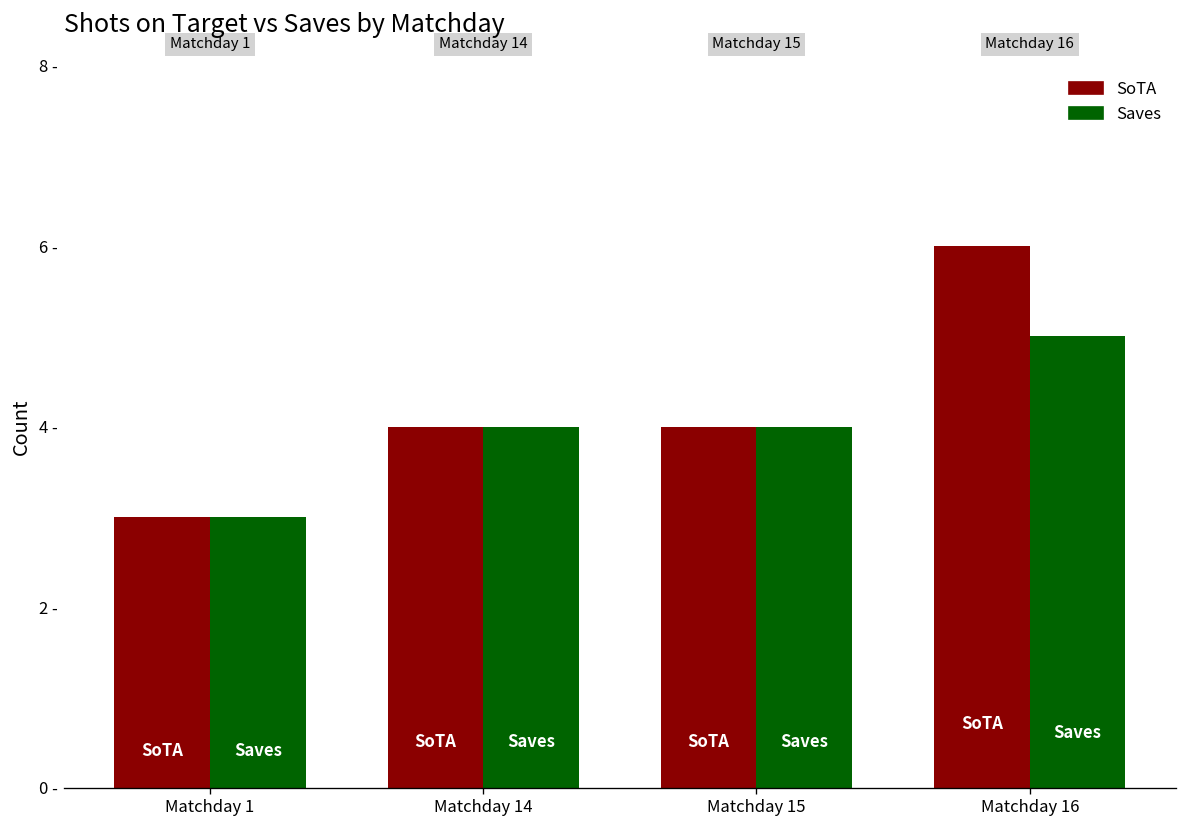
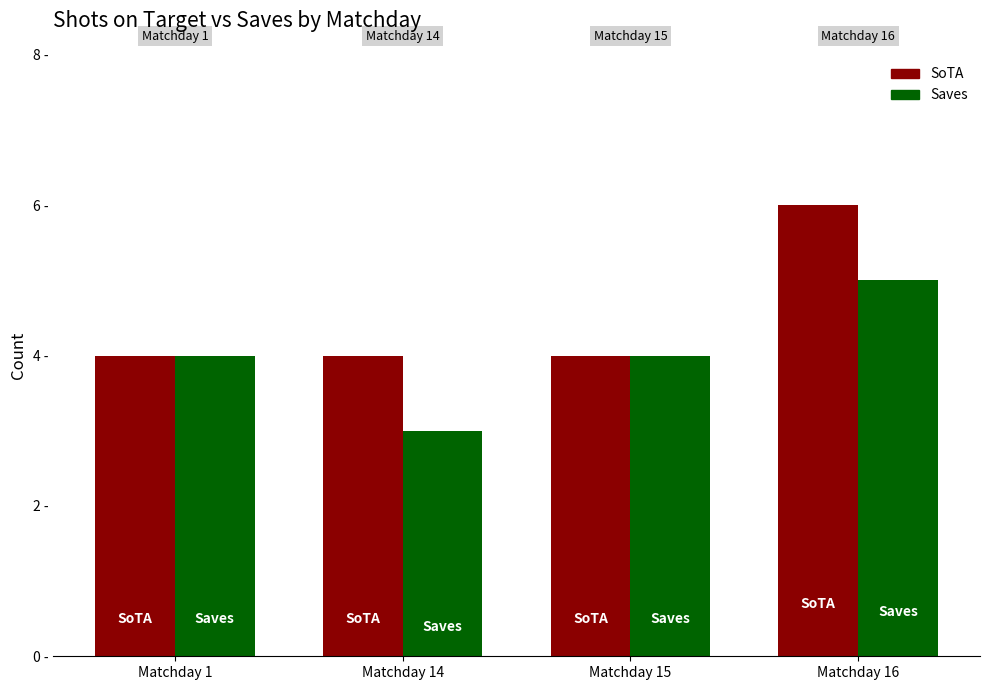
SoTA, Matchday 1: 3 - -> 4 -
Saves, Matchday 1: 3 - -> 4 -
Saves, Matchday 14: 4 - -> 3 -
